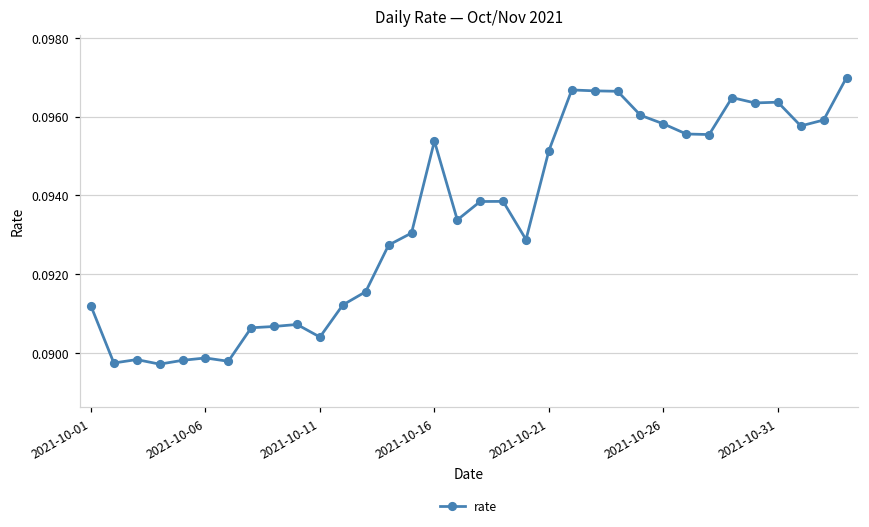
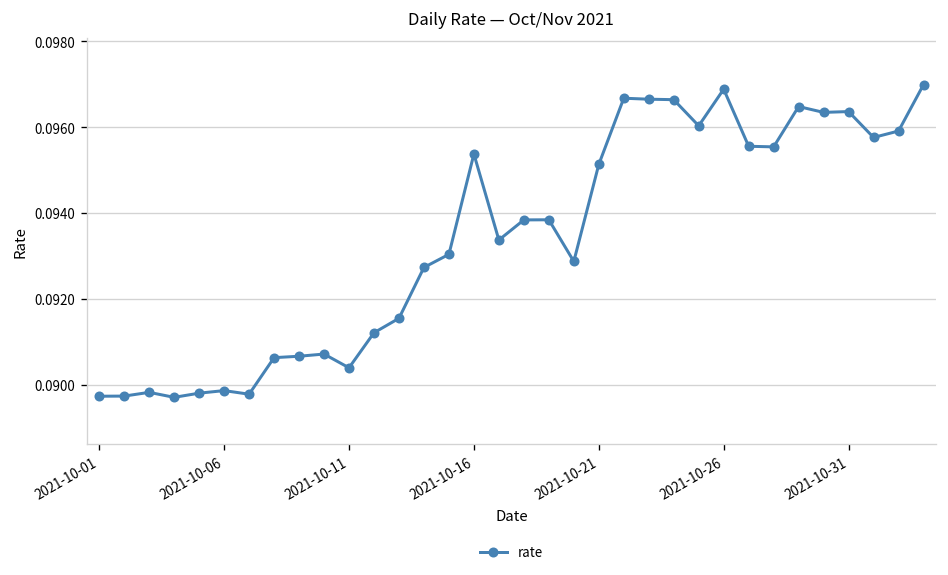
2021-10-01: 0.0912 -> 0.0897
2021-10-26: 0.0958 -> 0.0969
